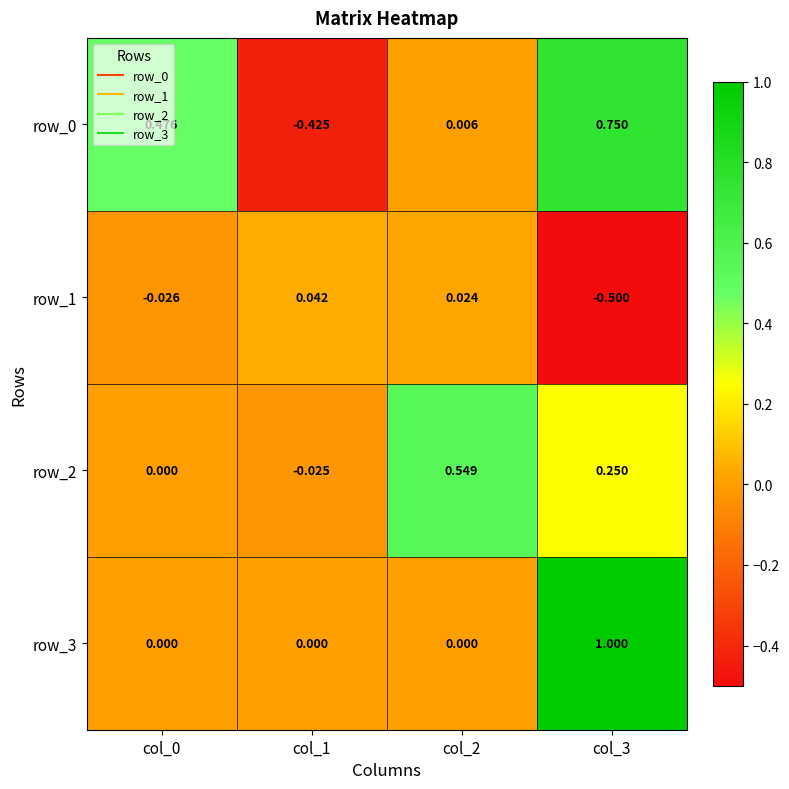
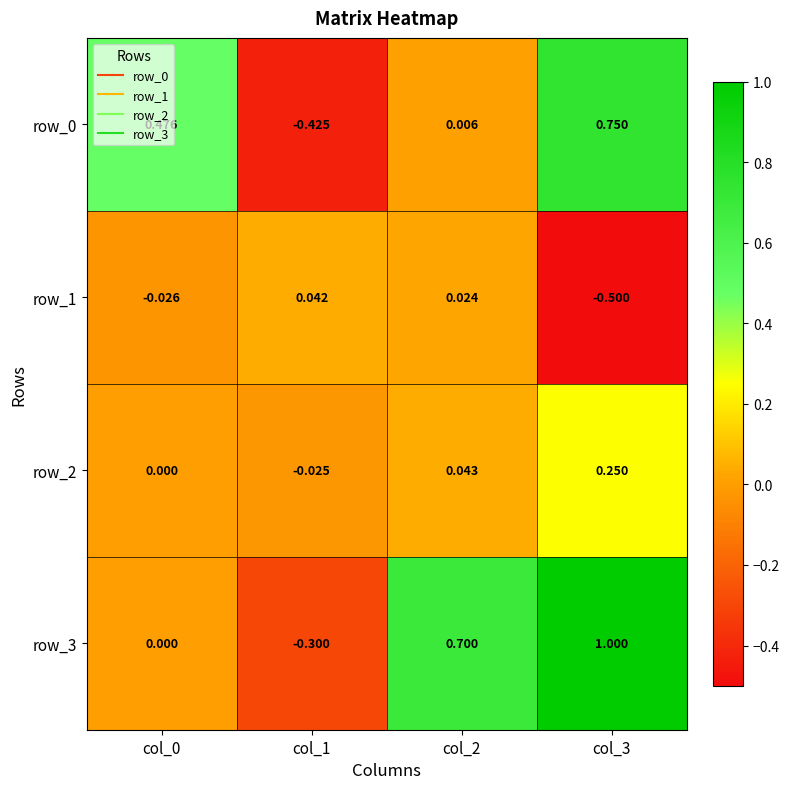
row_2, col_2: 0.549 -> 0.043
row_3, col_1: 0.000 -> -0.300
row_3, col_2: 0.000 -> 0.700
